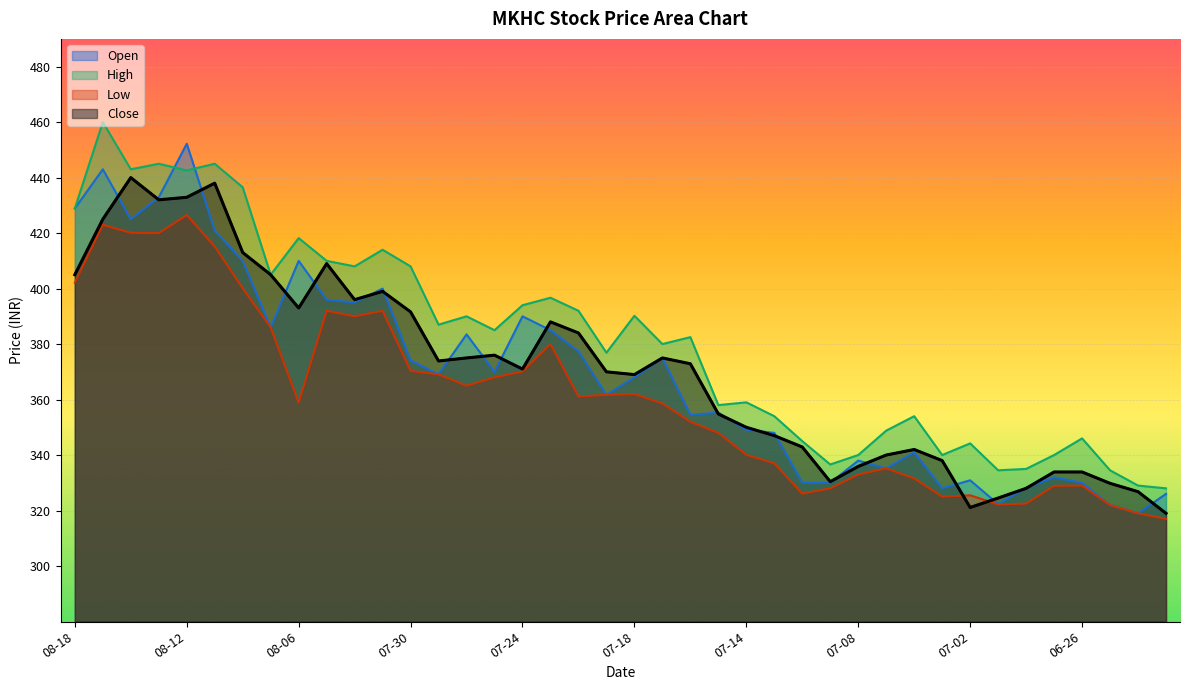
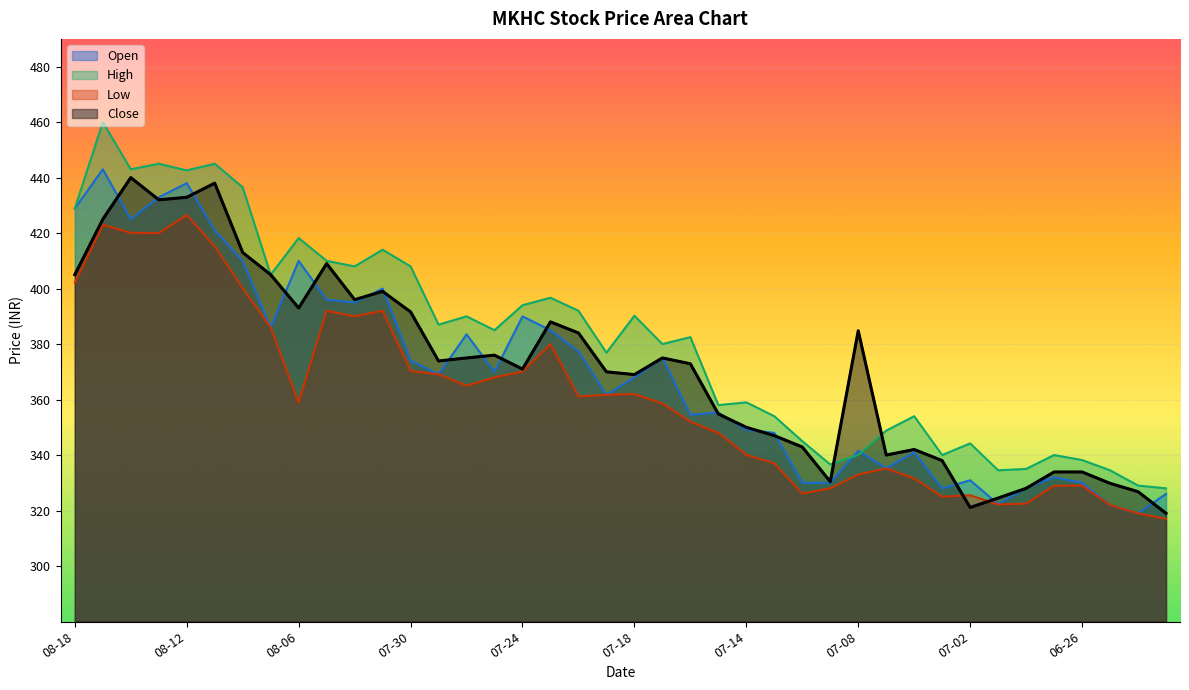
Open, 08-12: 452 -> 438
Open, 07-08: 338 -> 342
Close, 07-08: 336 -> 385
High, 06-26: 346 -> 338
